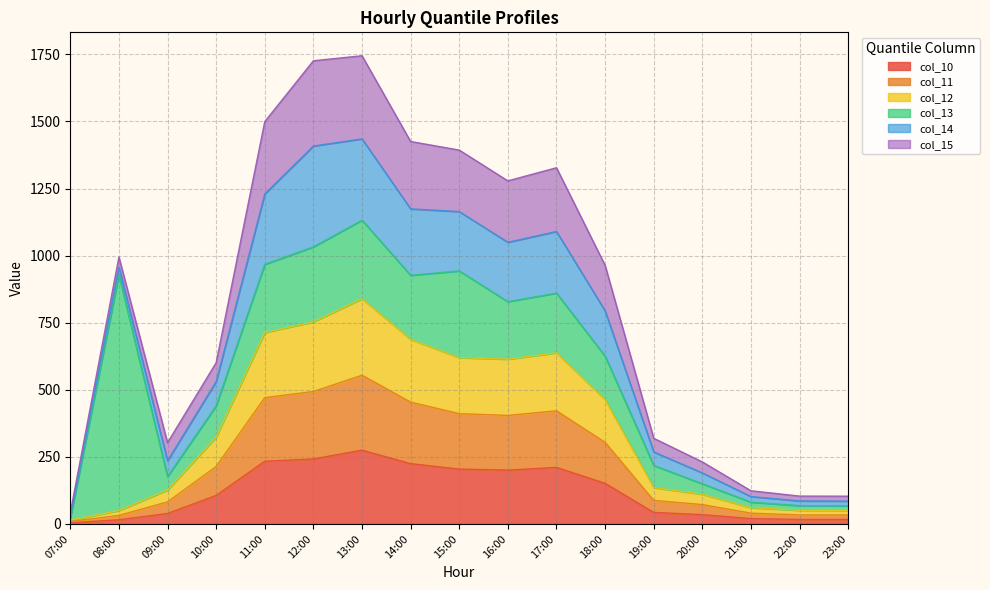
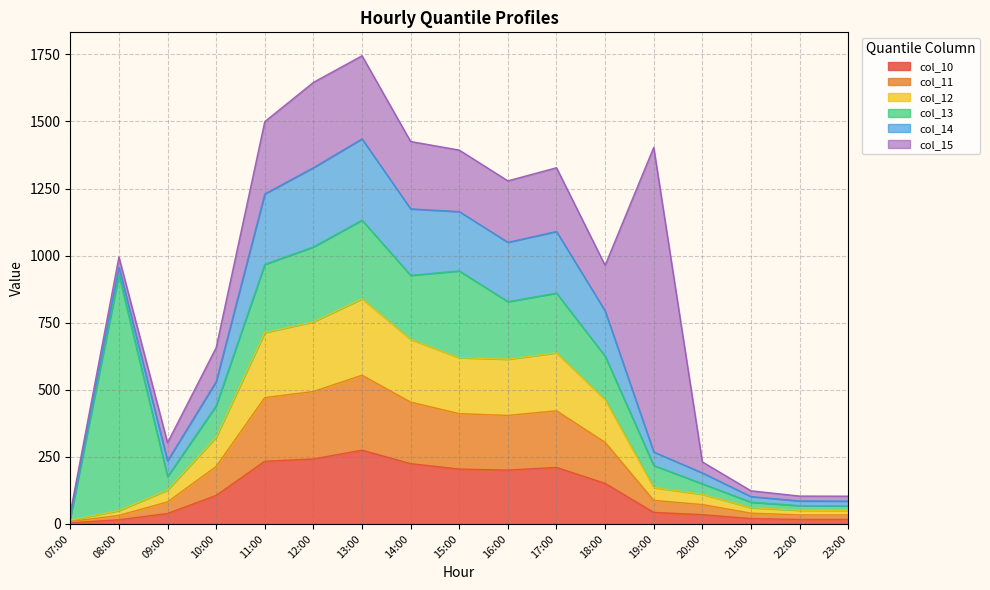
col_15, 10:00: 70 -> 130
col_14, 12:00: 380 -> 300
col_15, 19:00: 50 -> 1140
